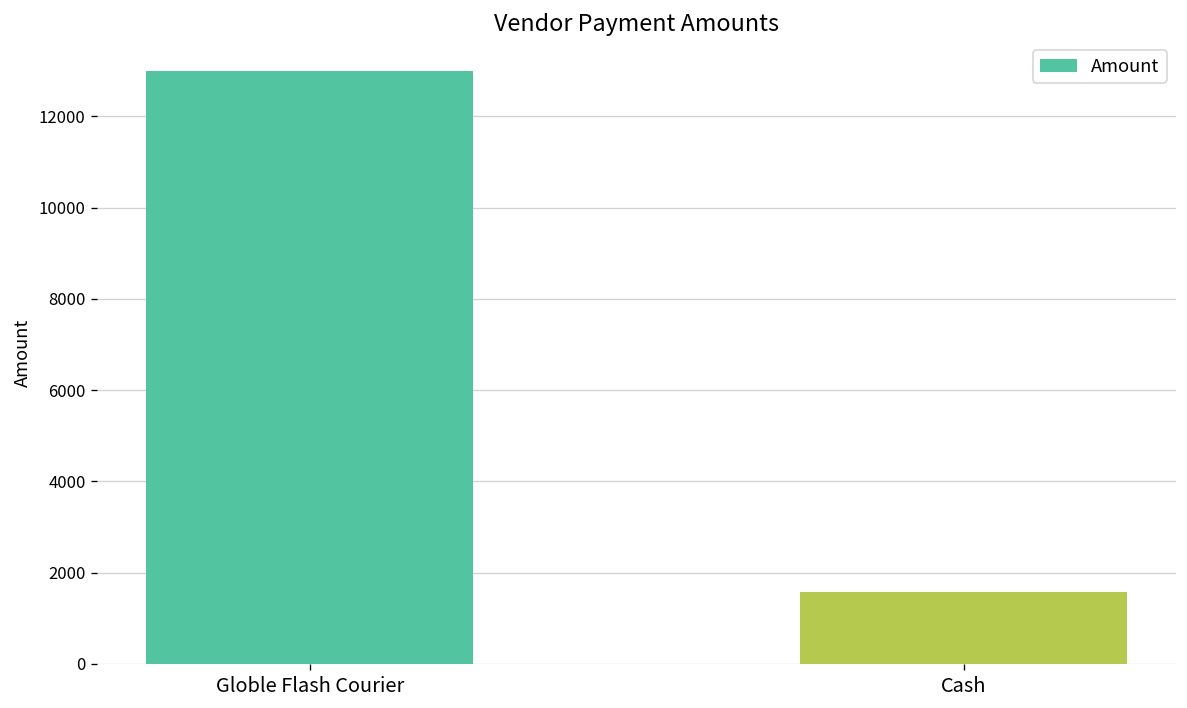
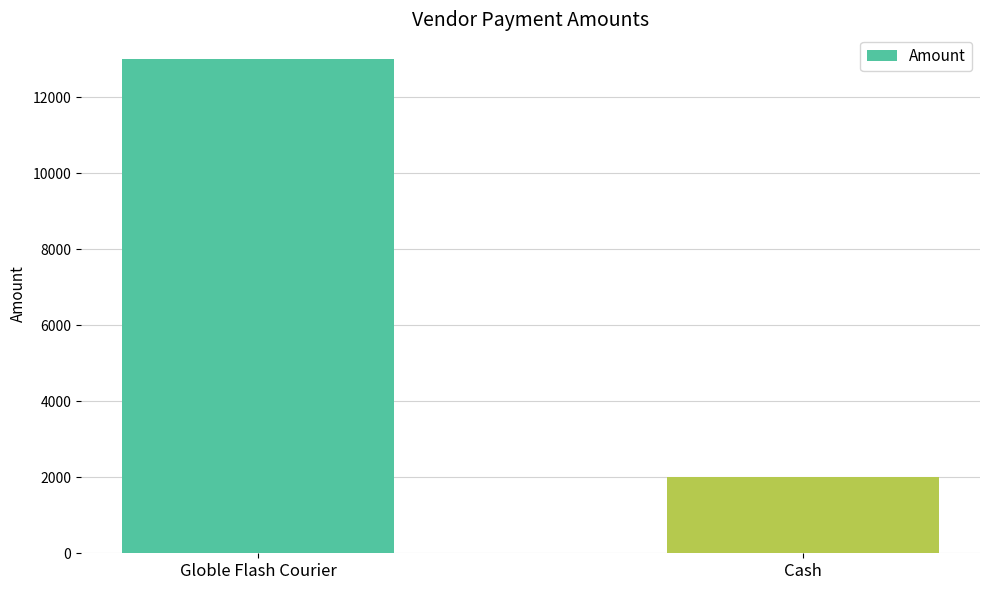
Cash: 1600 -> 2000
